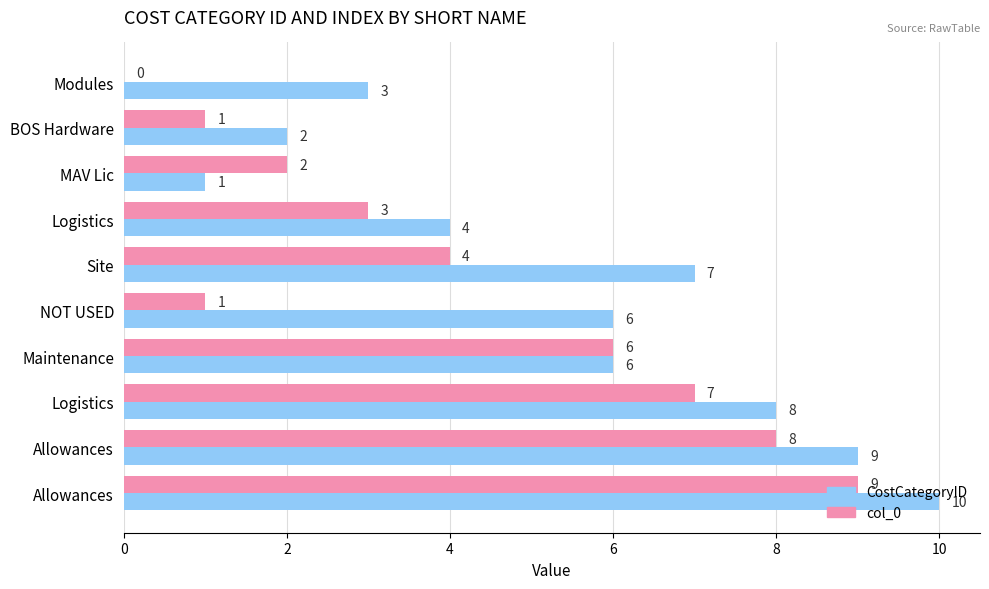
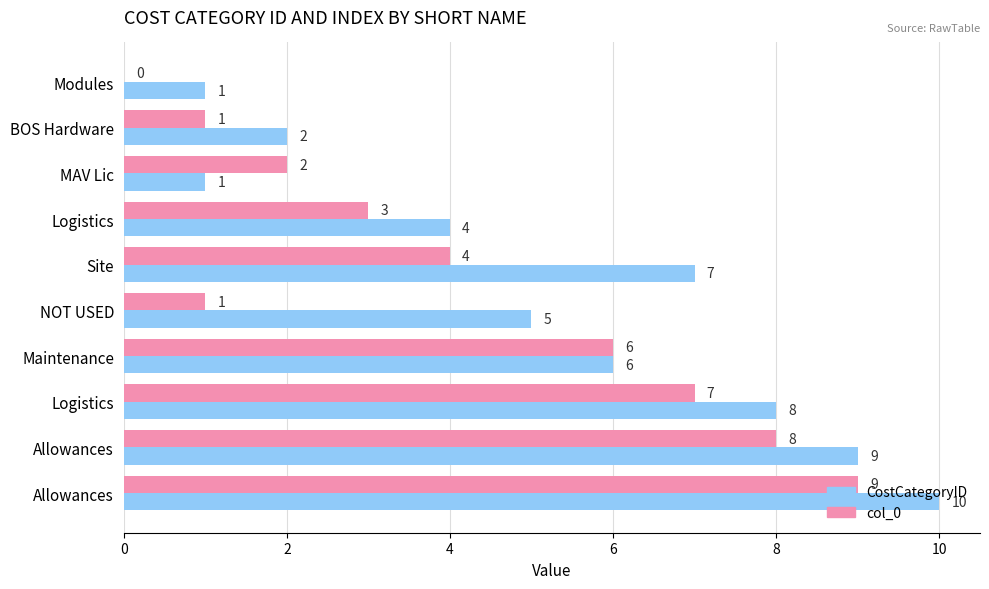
CostCategoryID, Modules: 3 -> 1
CostCategoryID, NOT USED: 6 -> 5
